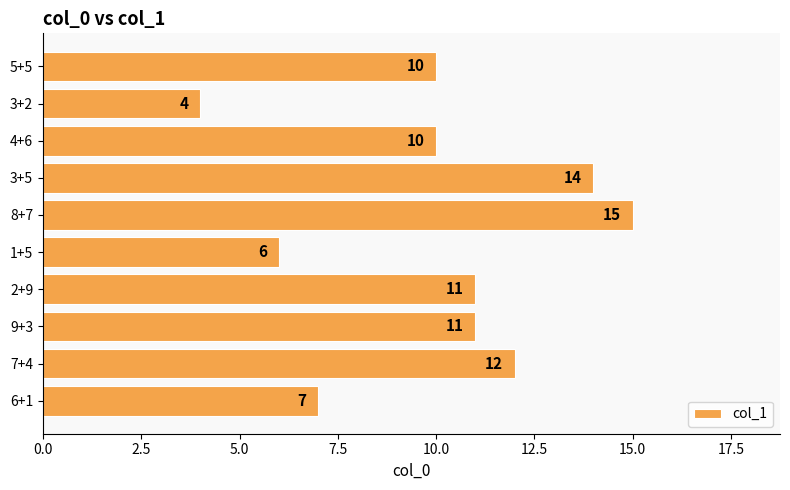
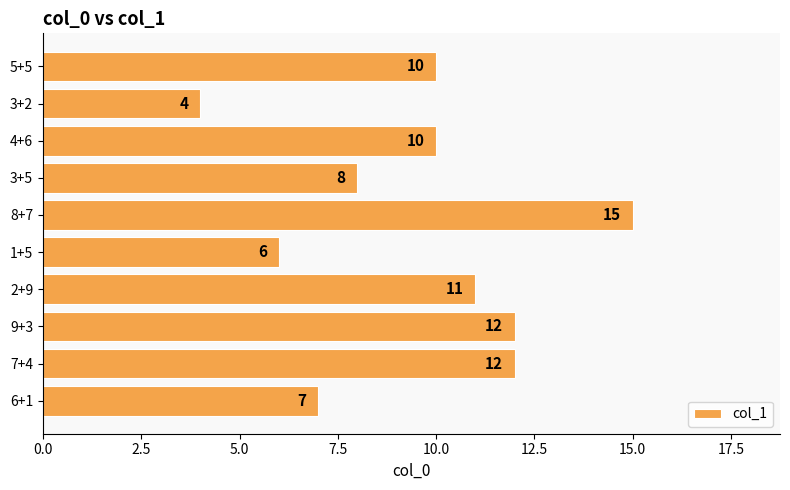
3+5: 14 -> 8
9+3: 11 -> 12
